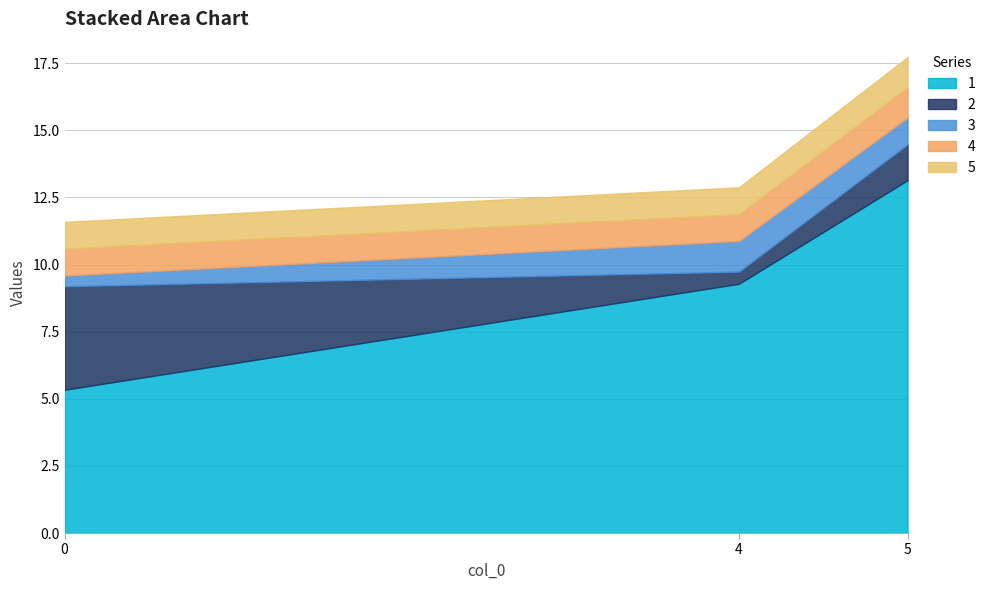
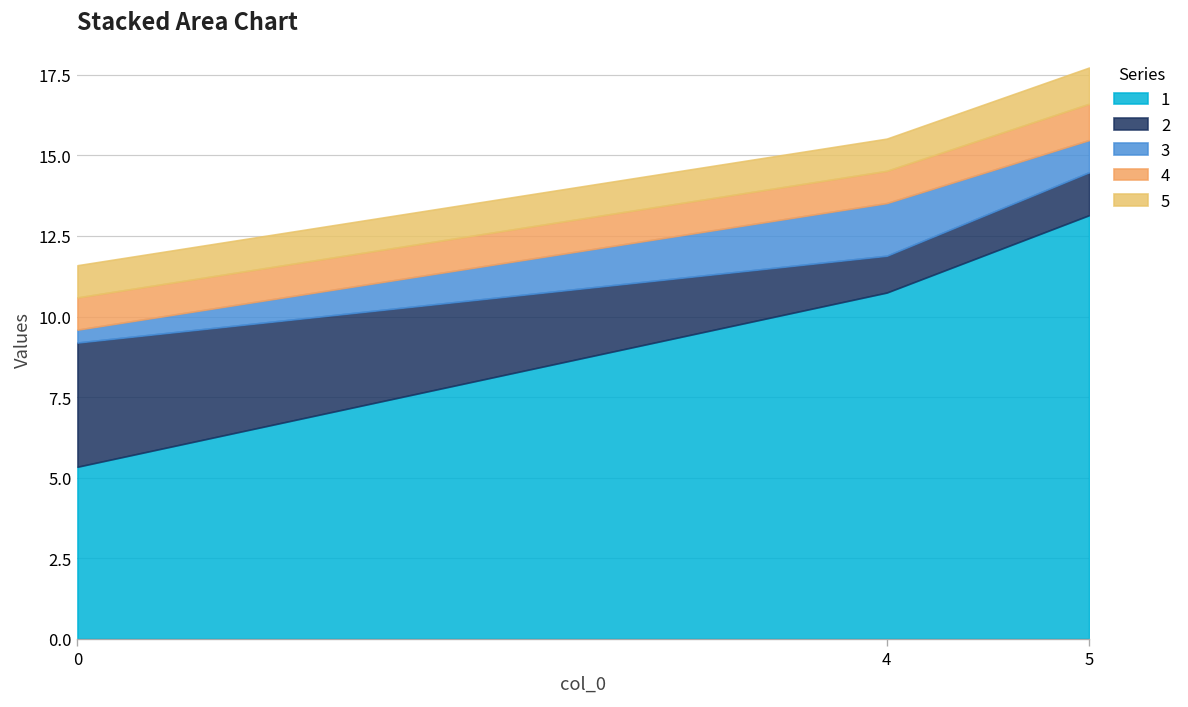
1, 4: 9.3 -> 10.7
2, 4: 0.5 -> 1.1
3, 4: 1.1 -> 1.6
